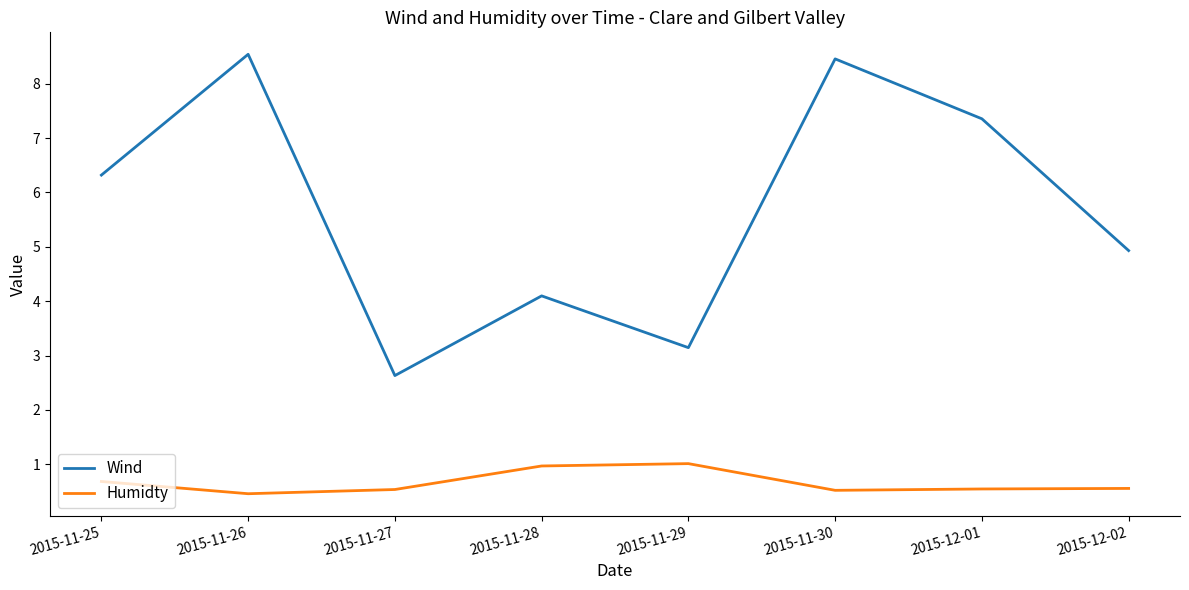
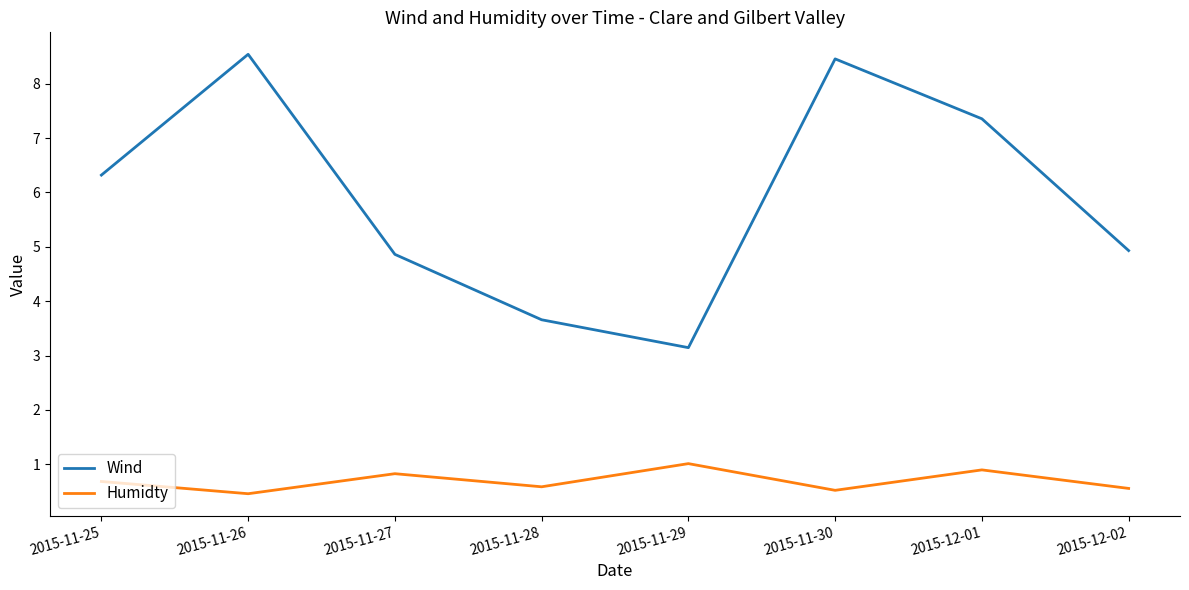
Wind, 2015-11-27: 2.6 -> 4.9
Humidty, 2015-11-27: 0.5 -> 0.8
Wind, 2015-11-28: 4.1 -> 3.7
Humidty, 2015-11-28: 1.0 -> 0.6
Humidty, 2015-12-01: 0.5 -> 0.9
